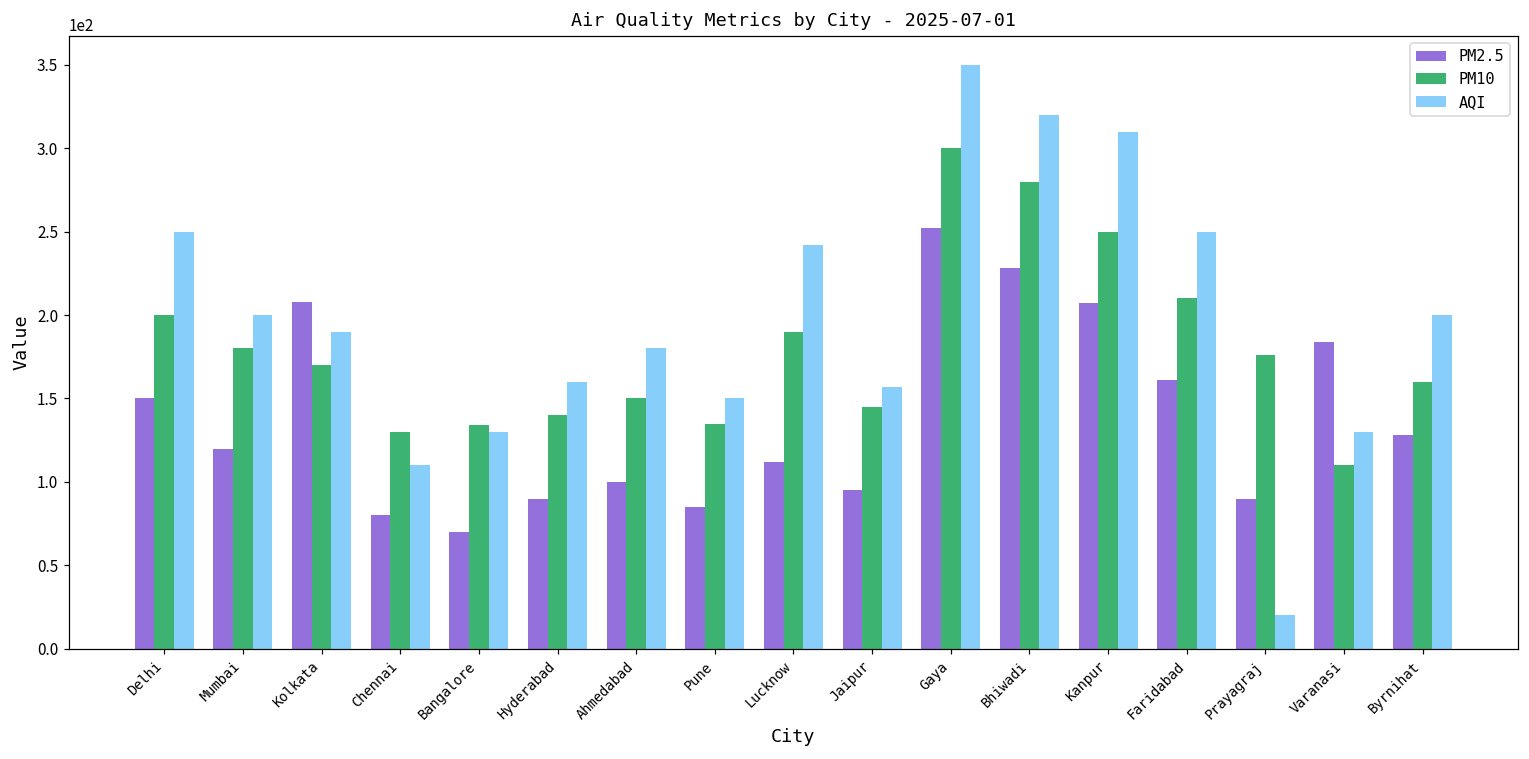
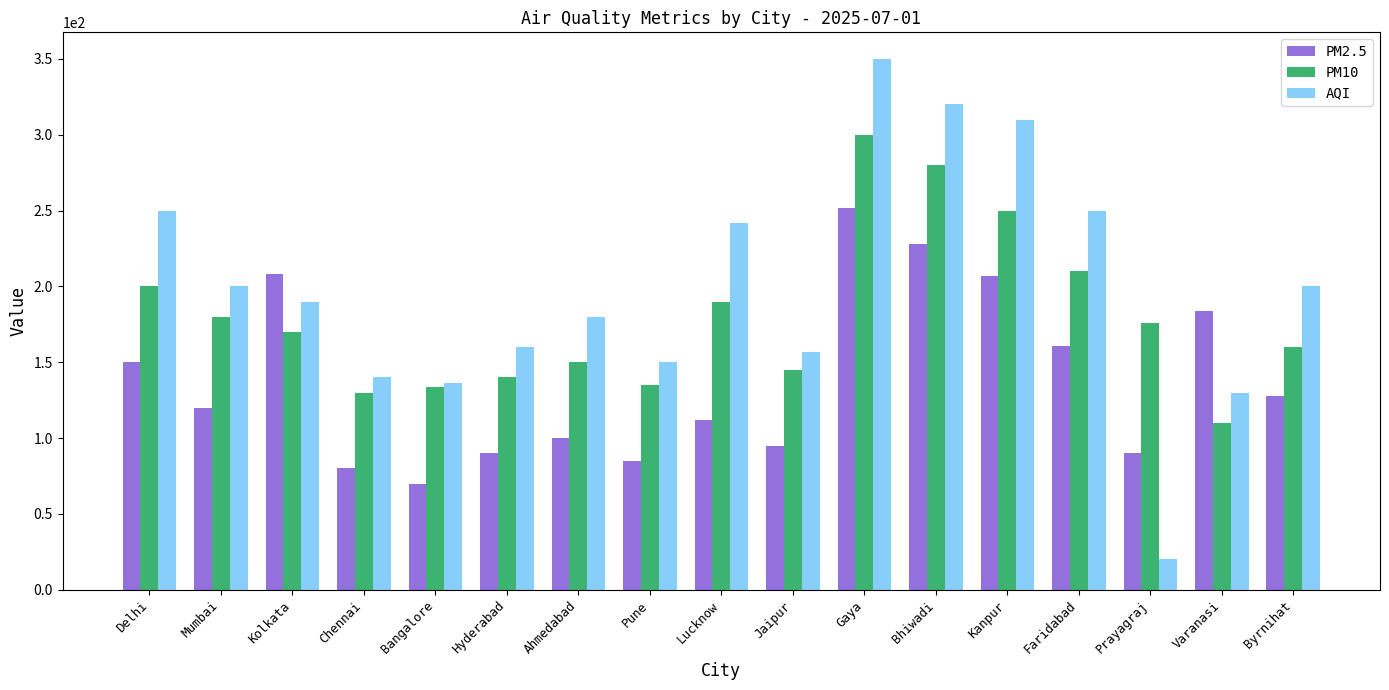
AQI, Chennai: 110 -> 140
AQI, Bangalore: 130 -> 136
